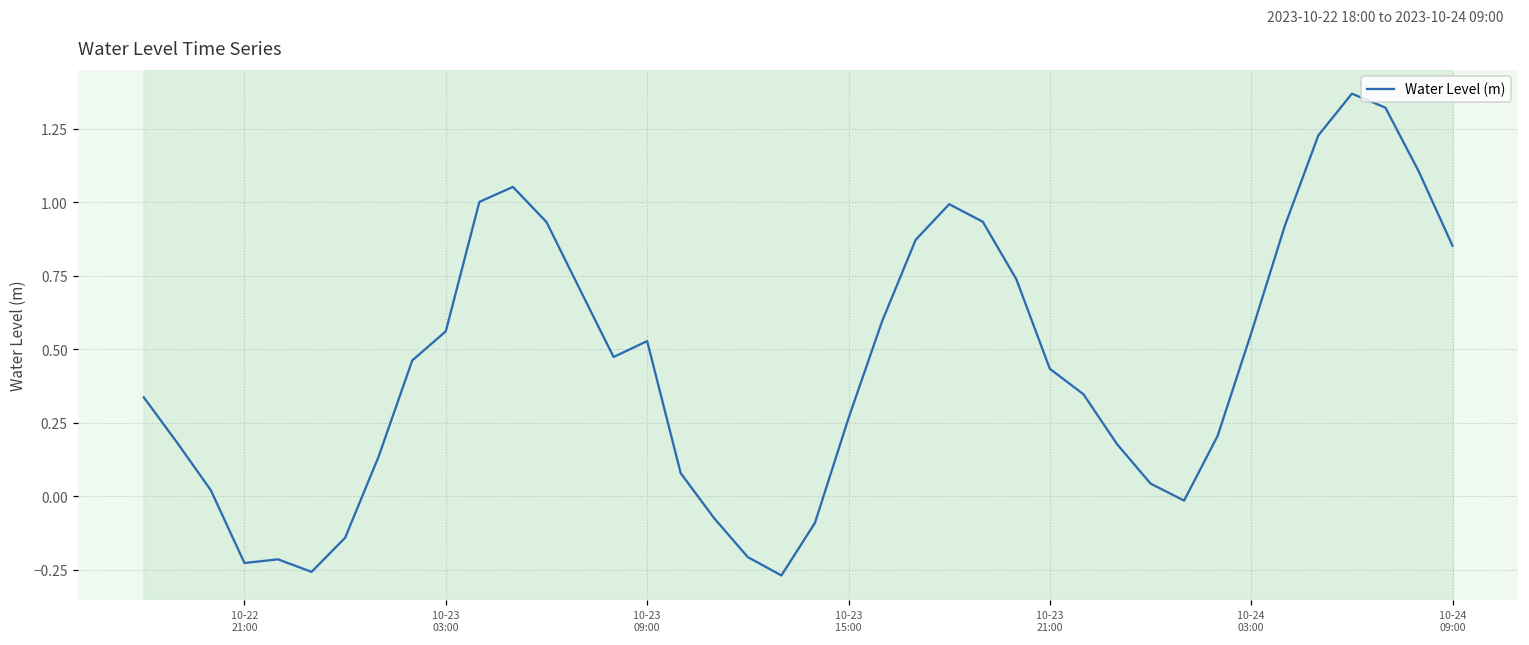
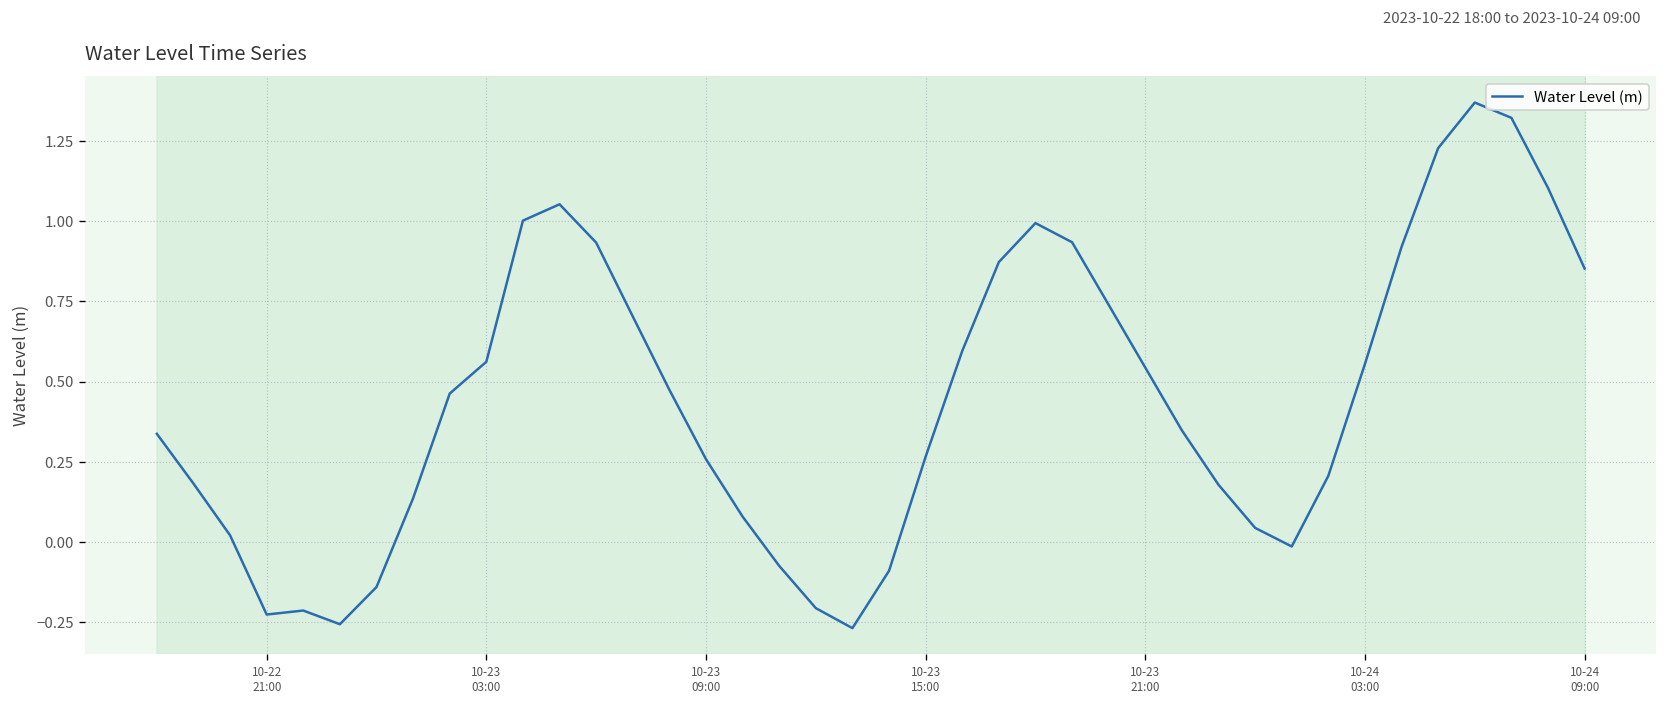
10-23 09:00: 0.53 -> 0.26
10-23 21:00: 0.43 -> 0.54
